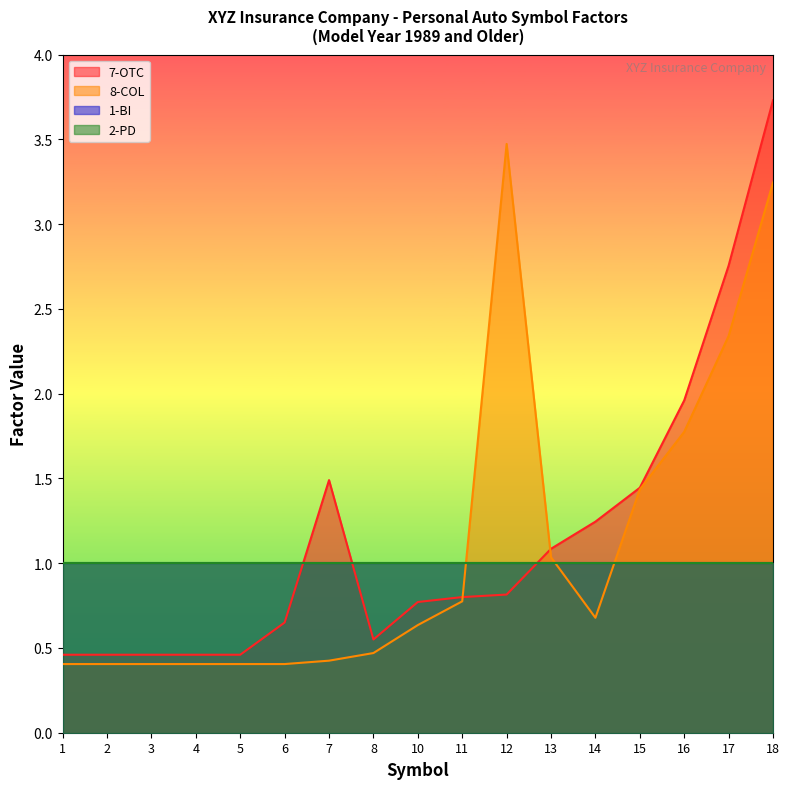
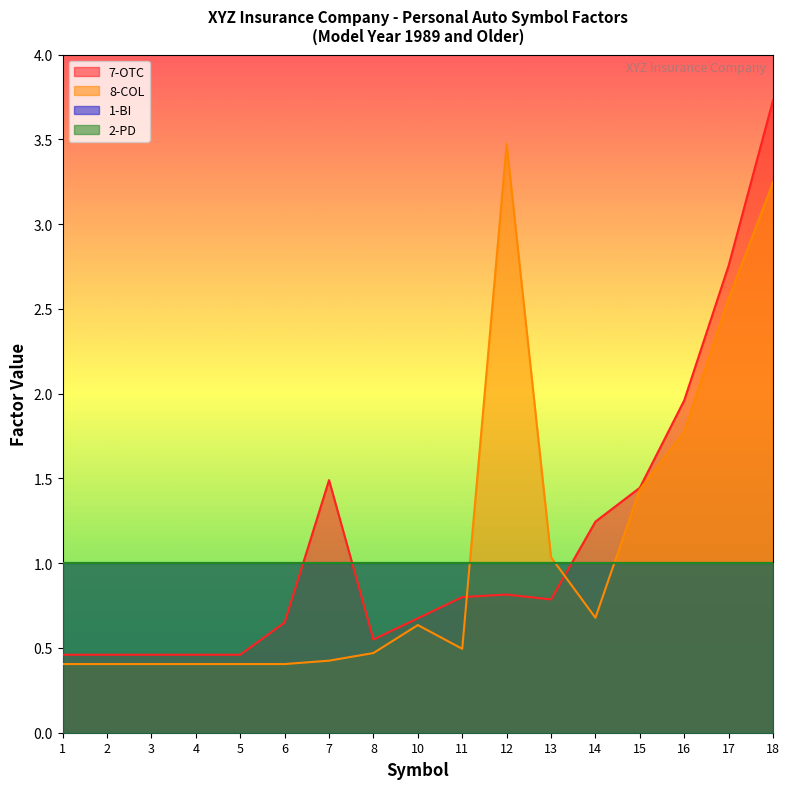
7-OTC, 10: 0.77 -> 0.68
8-COL, 11: 0.78 -> 0.50
7-OTC, 13: 1.09 -> 0.79
8-COL, 17: 2.34 -> 2.56
